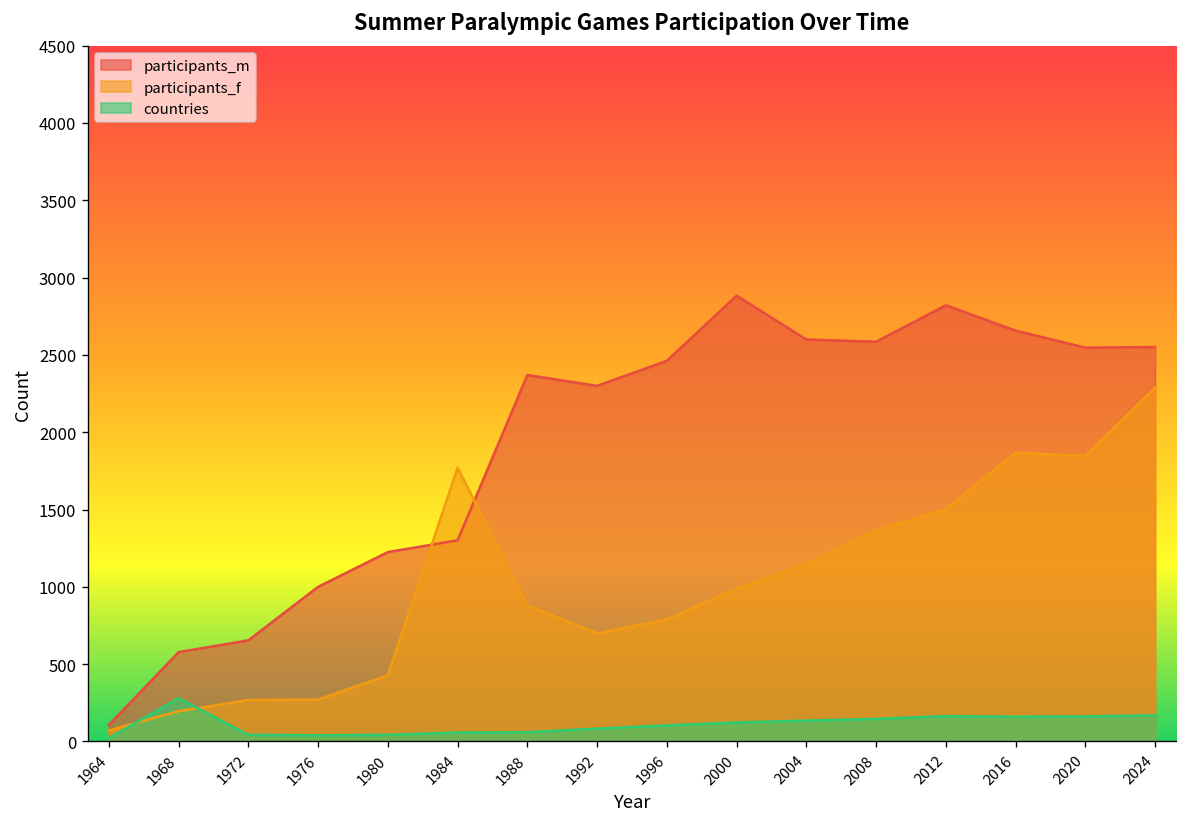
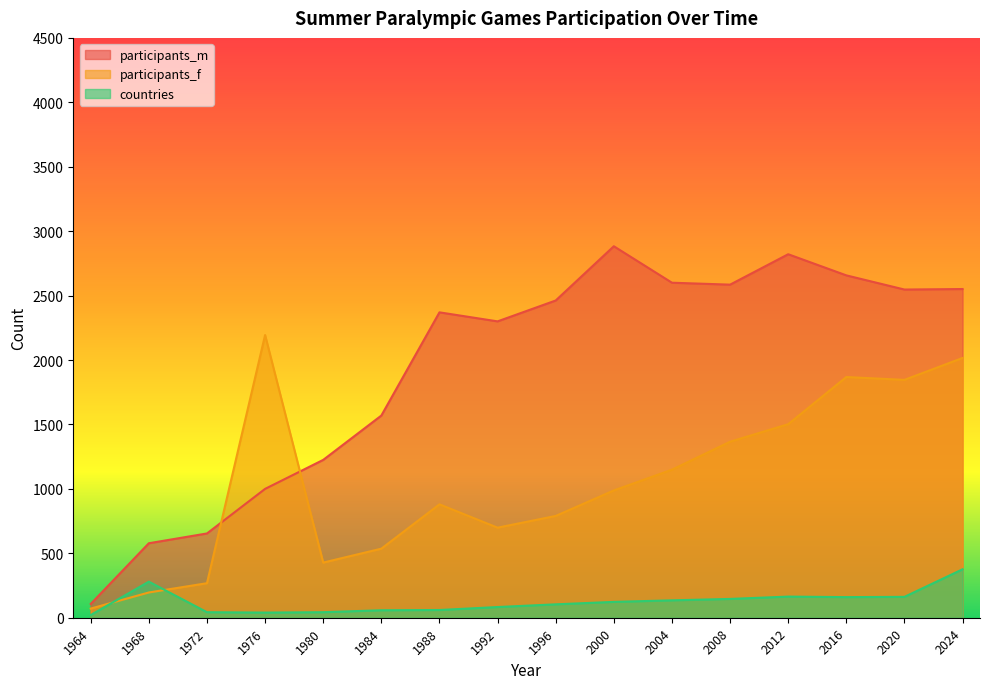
participants_f, 1976: 270 -> 2190
participants_m, 1984: 1300 -> 1570
participants_f, 1984: 1770 -> 540
participants_f, 2024: 2290 -> 2020
countries, 2024: 170 -> 380
